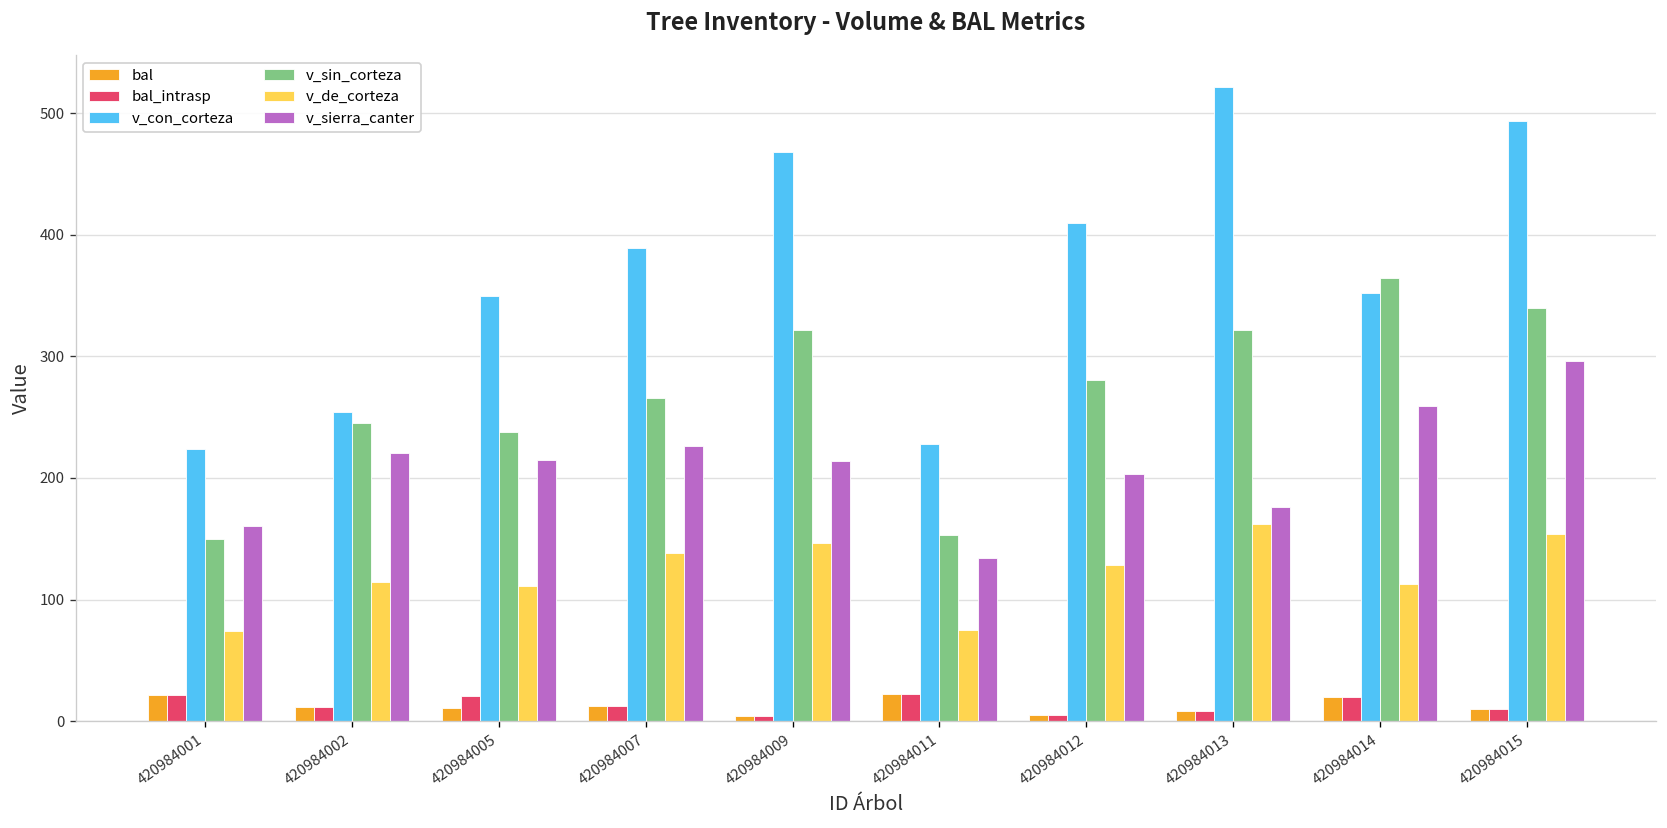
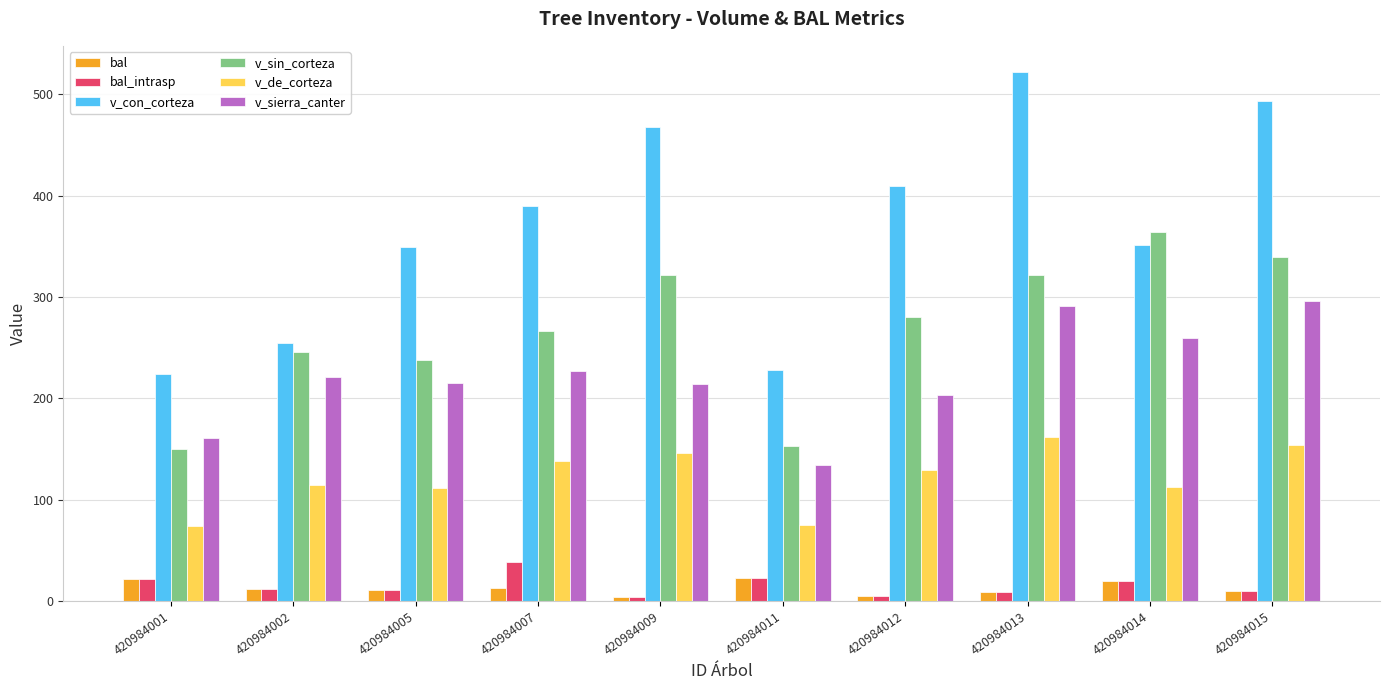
bal_intrasp, 420984005: 21 -> 11
bal_intrasp, 420984007: 13 -> 39
v_sierra_canter, 420984013: 176 -> 291
